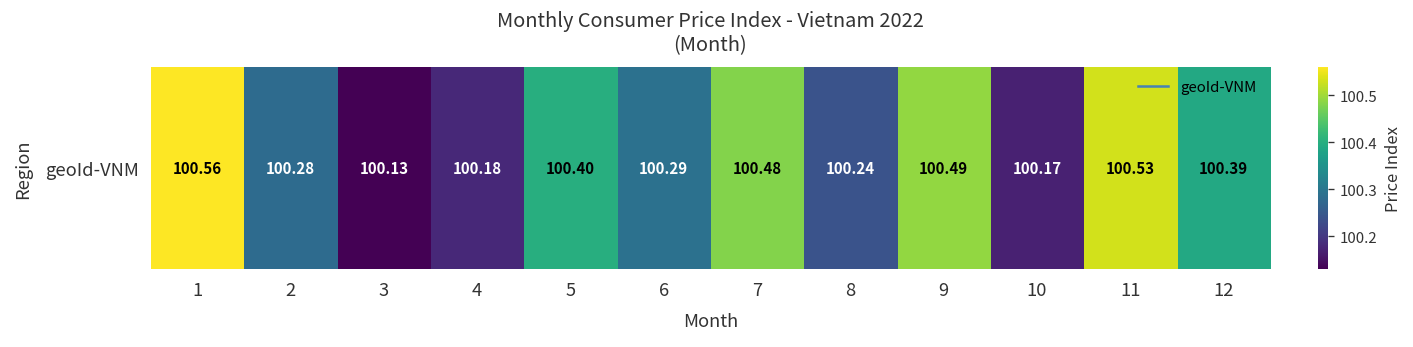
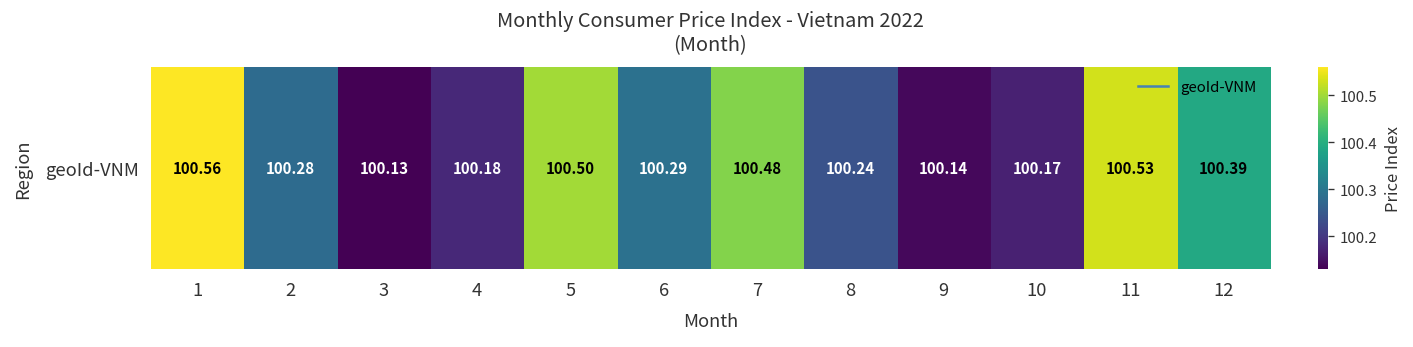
geoId-VNM, 5: 100.40 -> 100.50
geoId-VNM, 9: 100.49 -> 100.14
